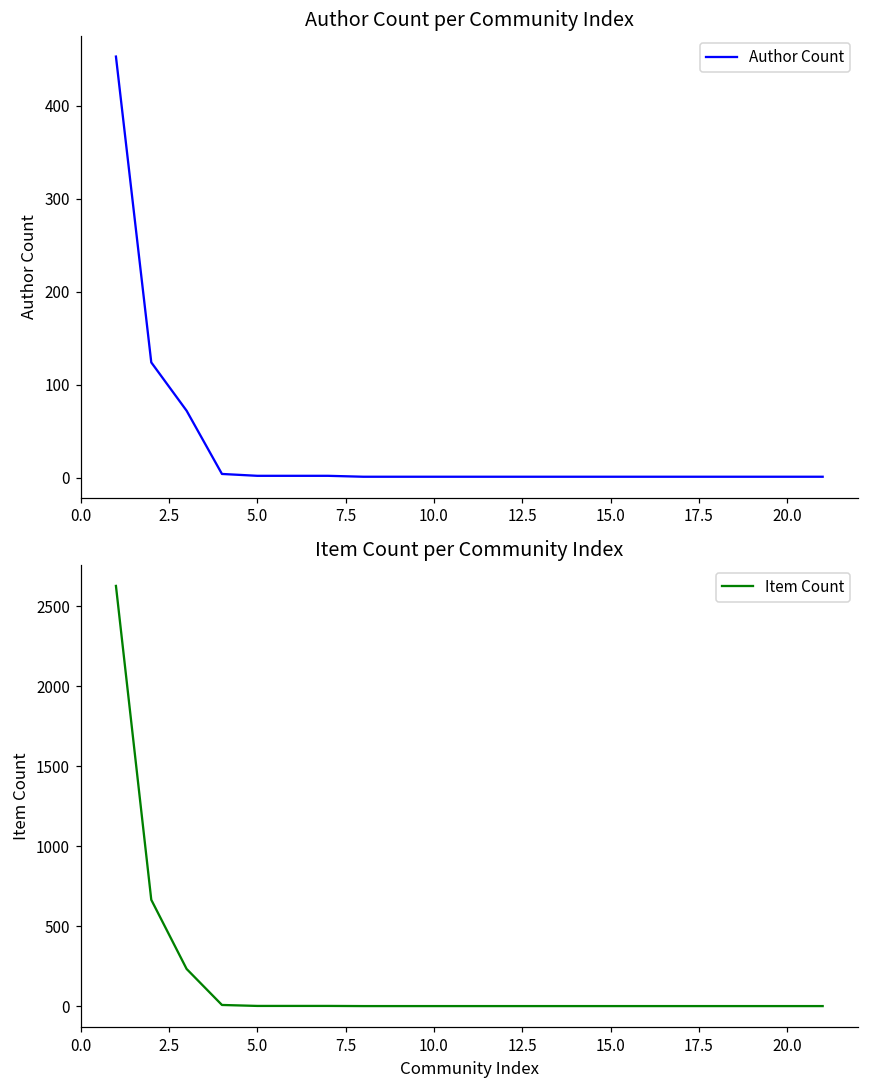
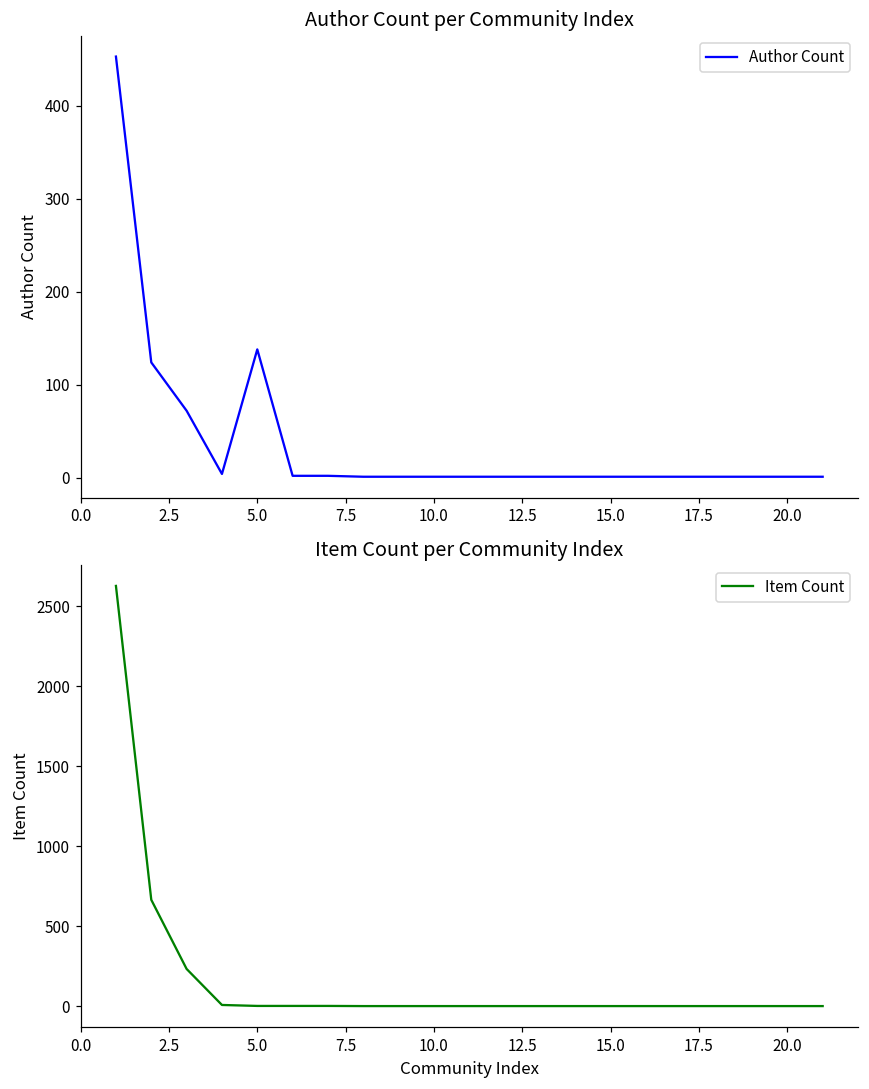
Author Count per Community Index, 5.0: 0 -> 140
